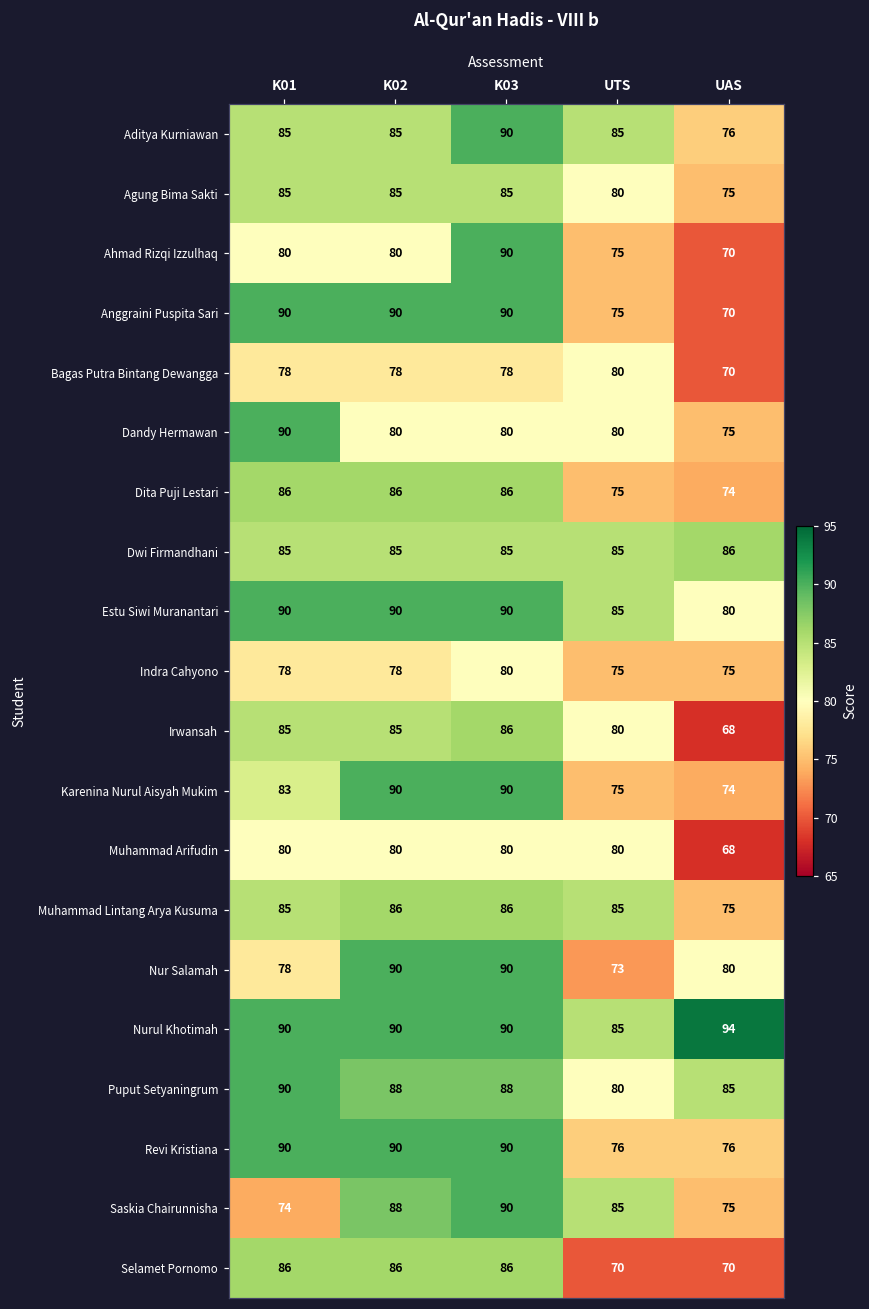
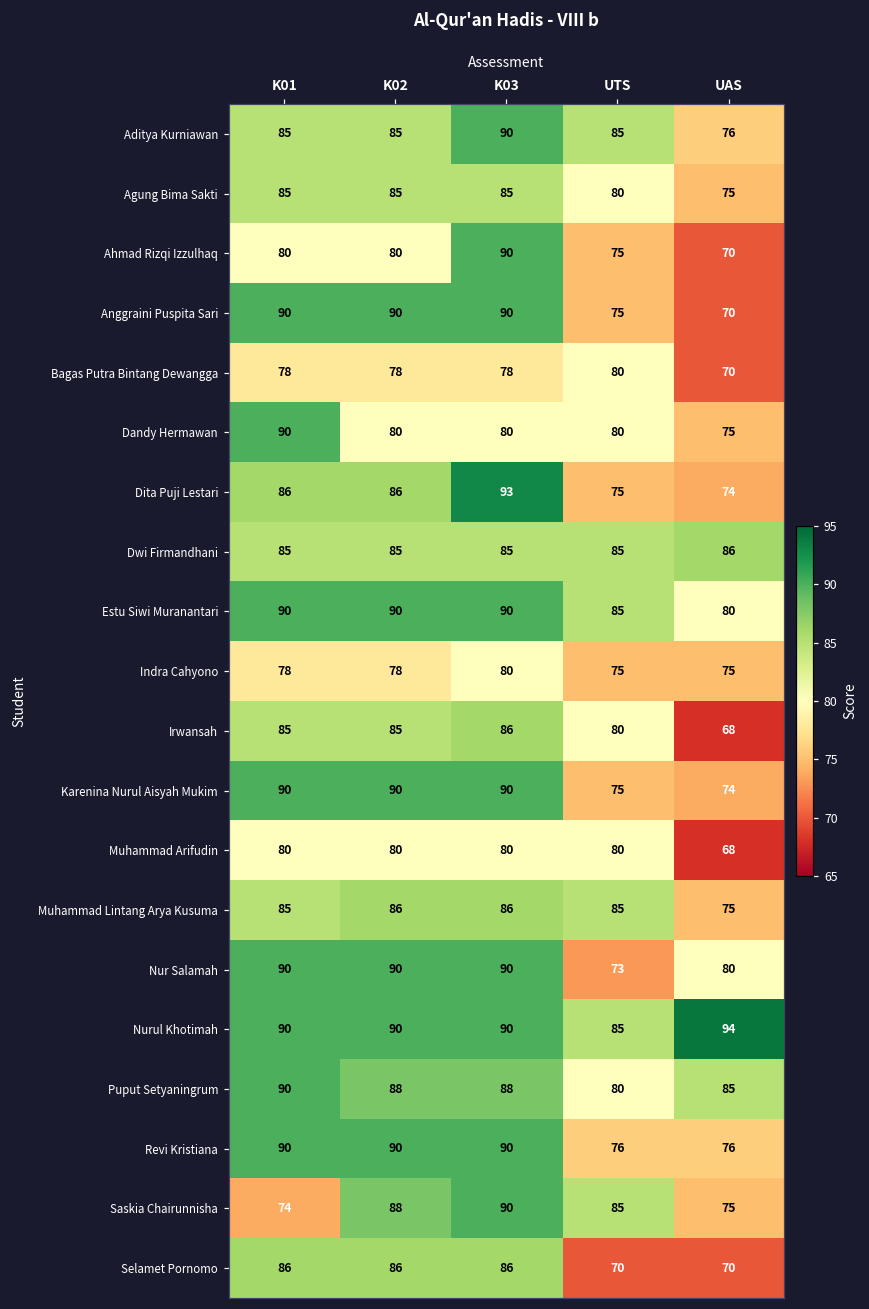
Dita Puji Lestari, K03: 86 -> 93
Karenina Nurul Aisyah Mukim, K01: 83 -> 90
Nur Salamah, K01: 78 -> 90
